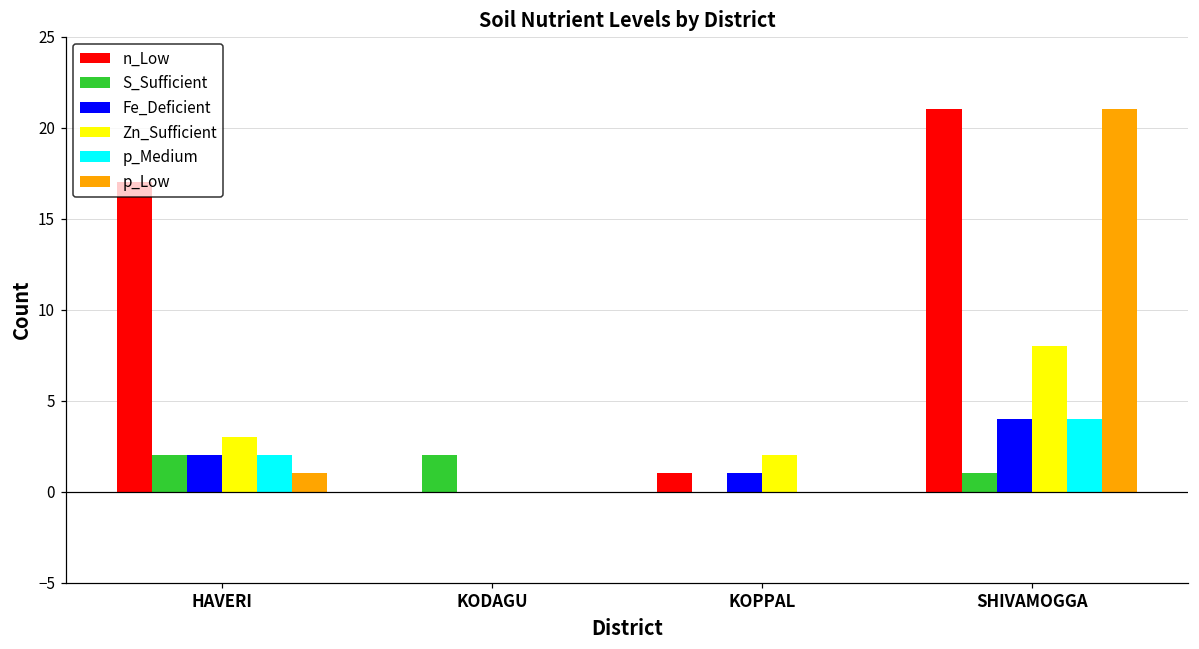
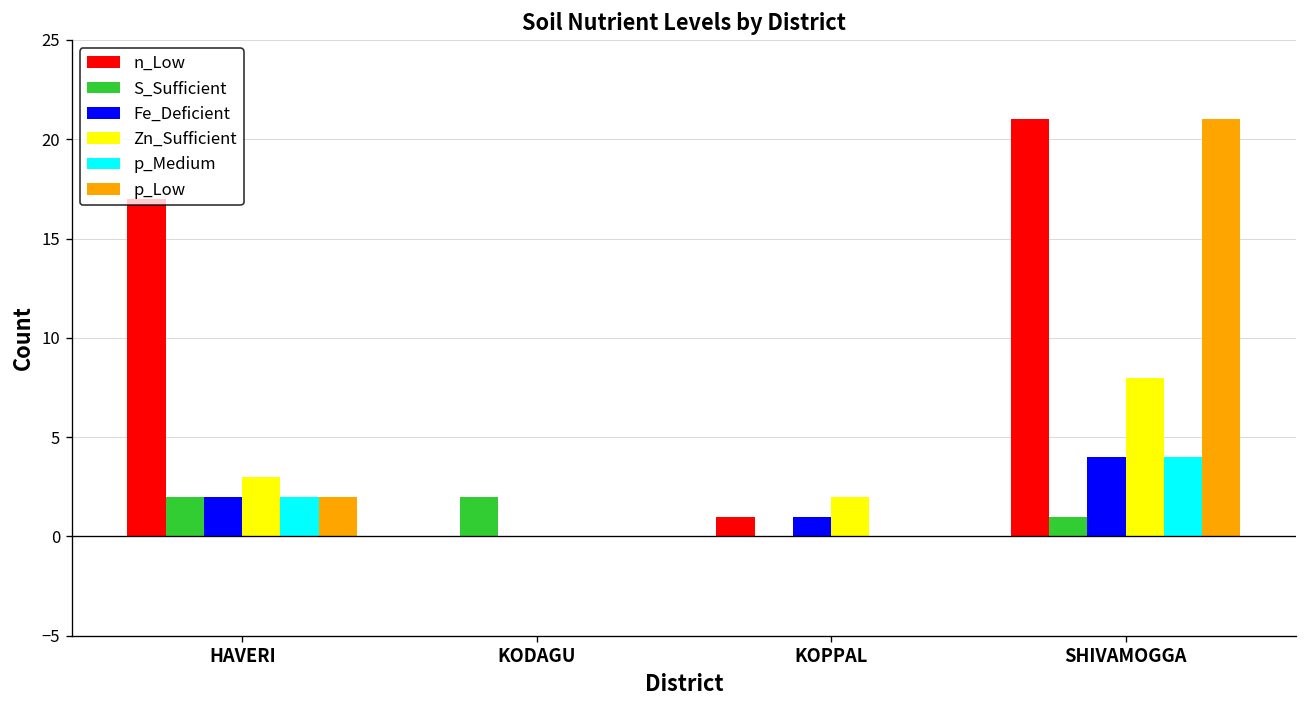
p_Low, HAVERI: 1 -> 2
